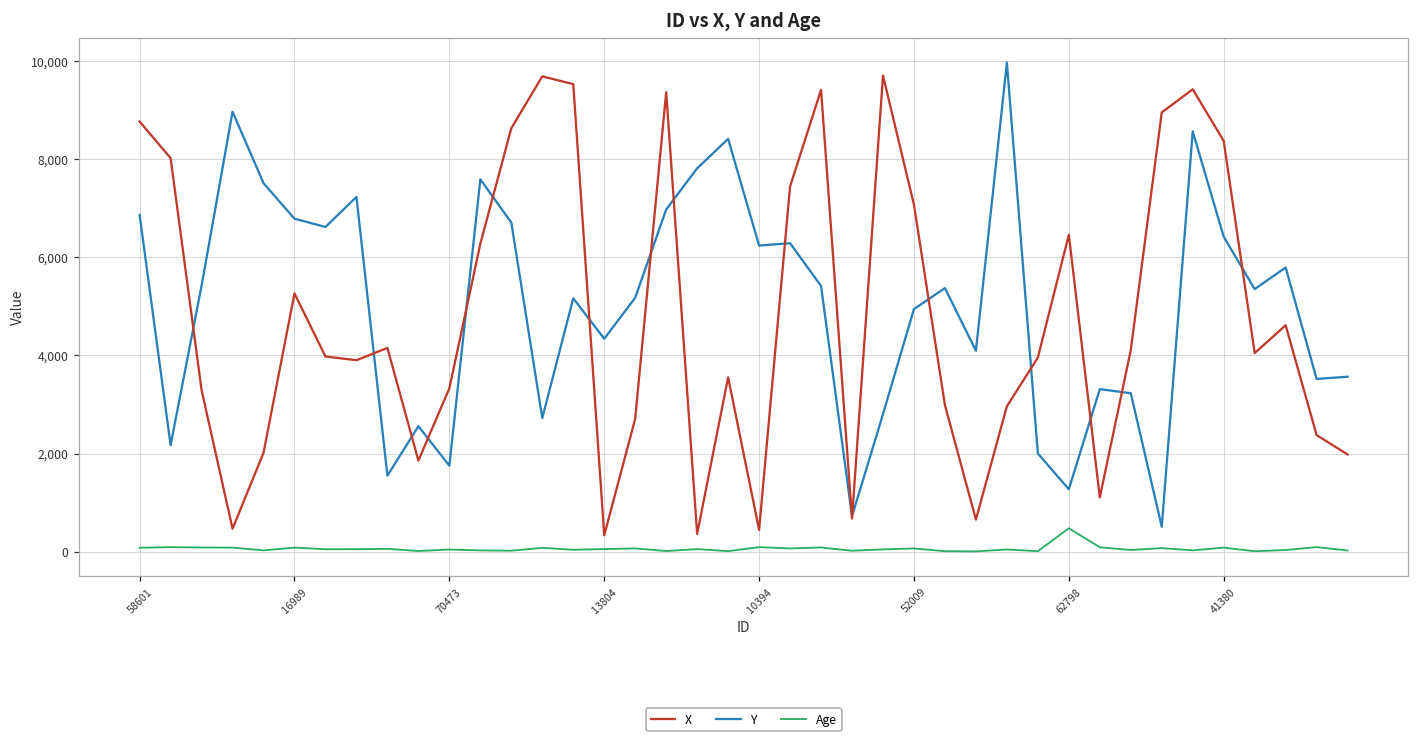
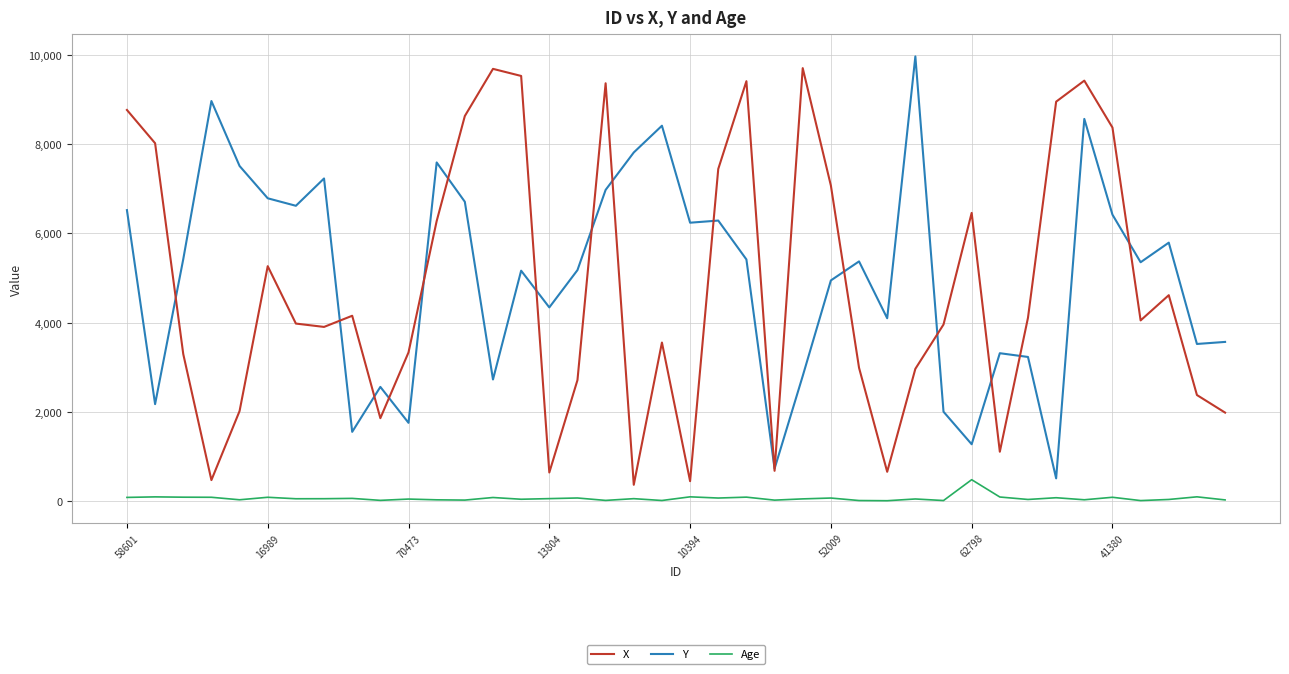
Y, 58601: 6,900 -> 6,500
X, 13804: 300 -> 600
